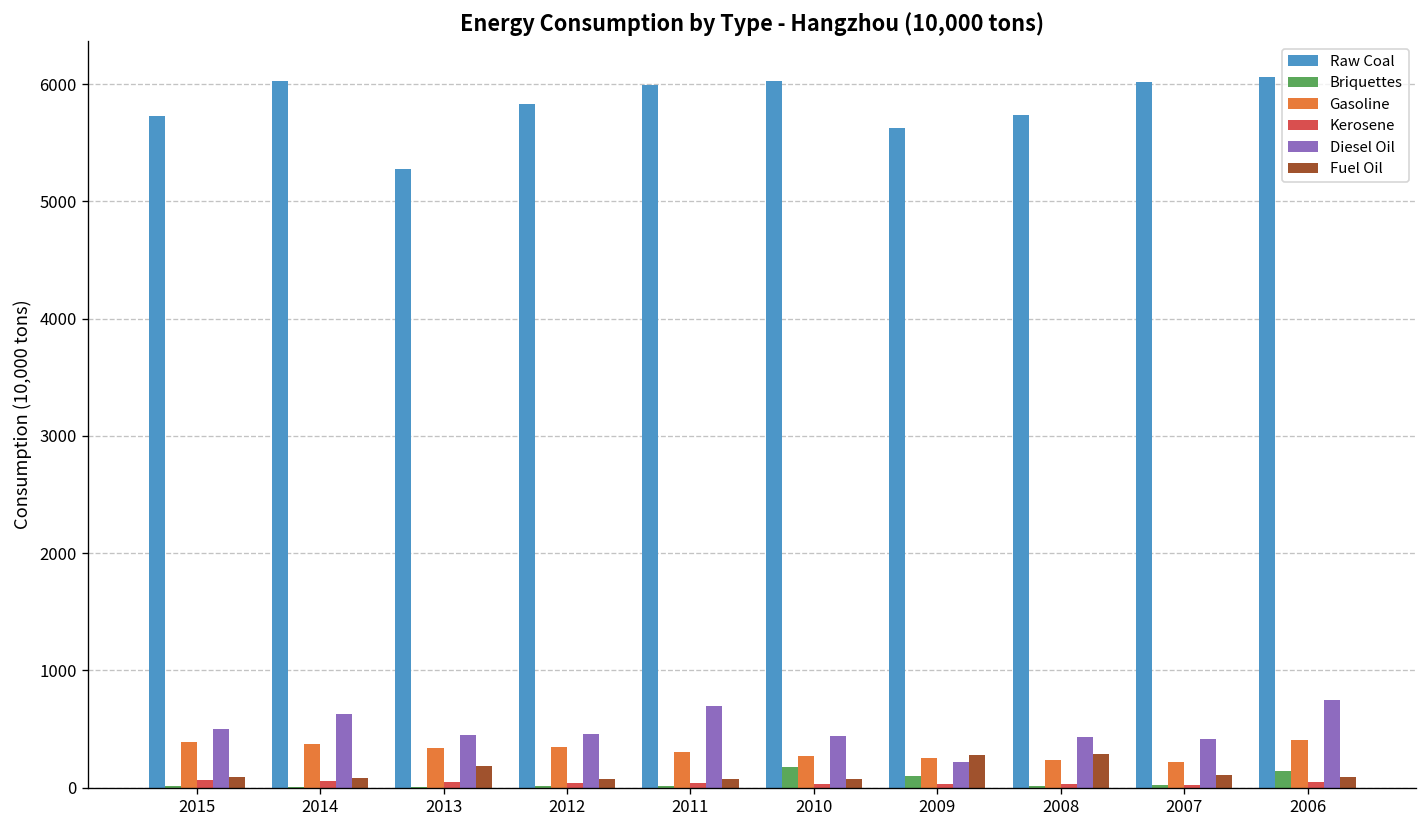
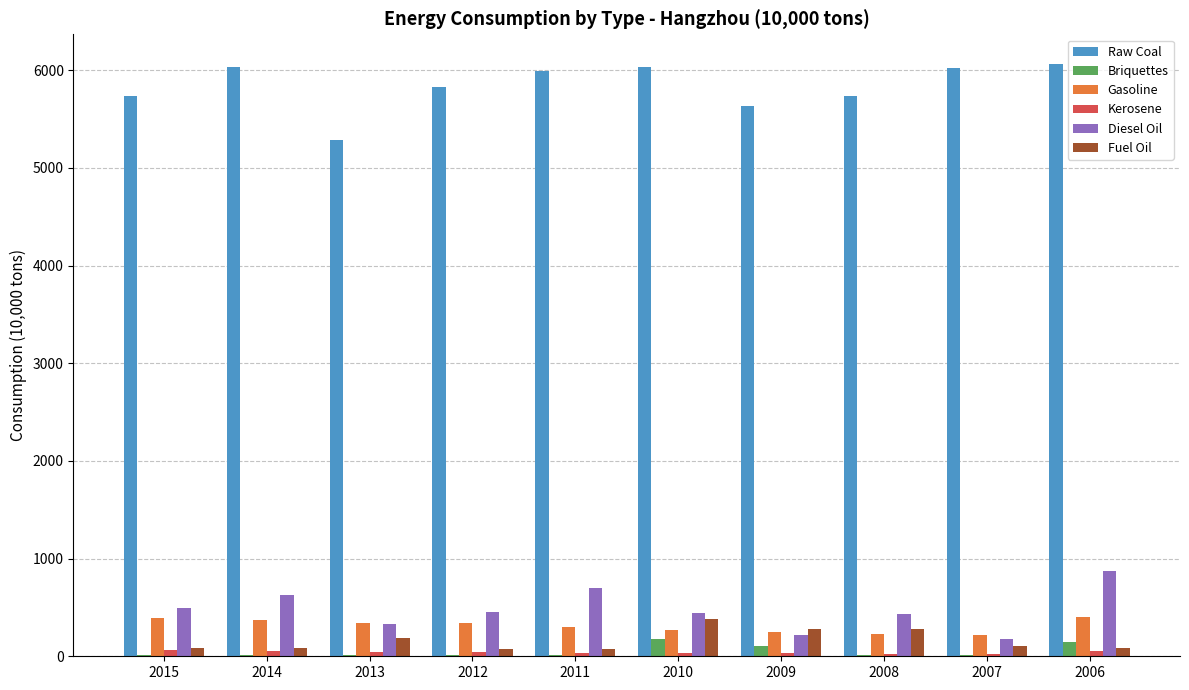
Diesel Oil, 2013: 500 -> 300
Fuel Oil, 2010: 100 -> 400
Diesel Oil, 2007: 400 -> 200
Diesel Oil, 2006: 700 -> 900
